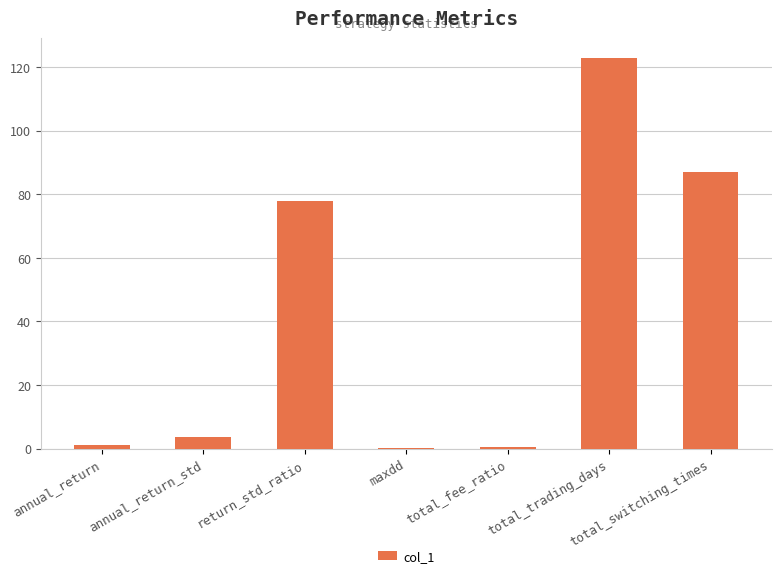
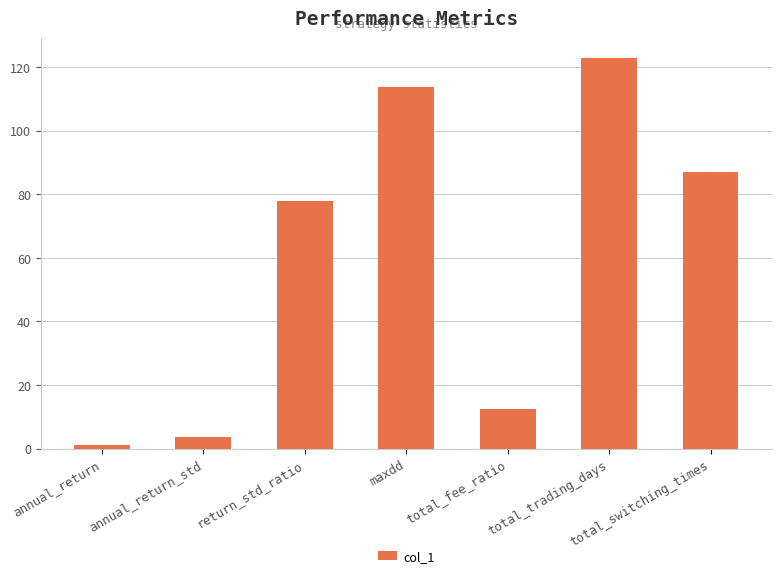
maxdd: 0 -> 114
total_fee_ratio: 0 -> 12
